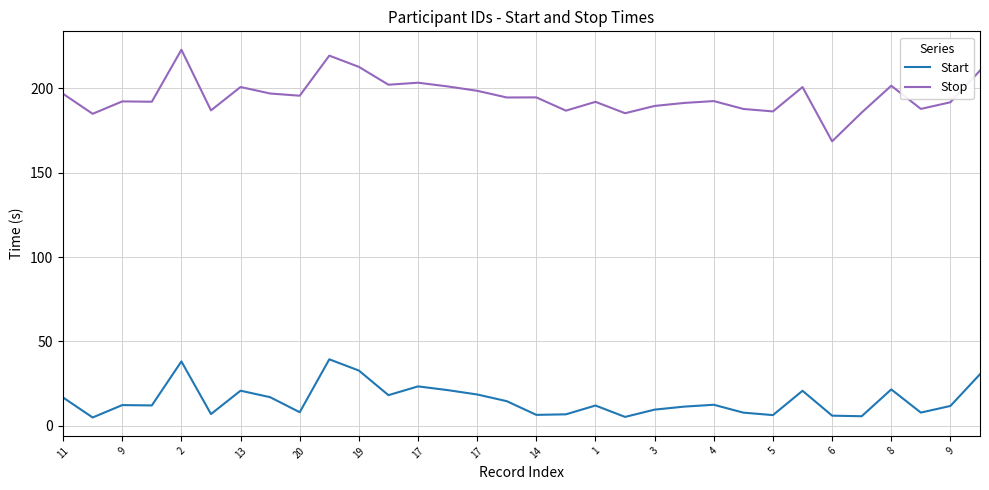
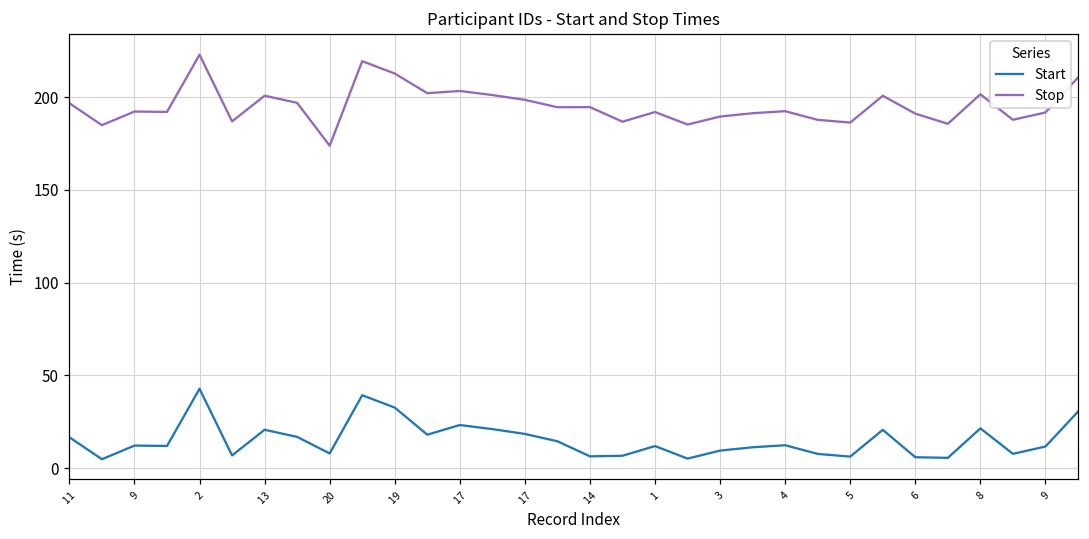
Start, 2: 38 -> 43
Stop, 20: 196 -> 174
Stop, 6: 169 -> 191
